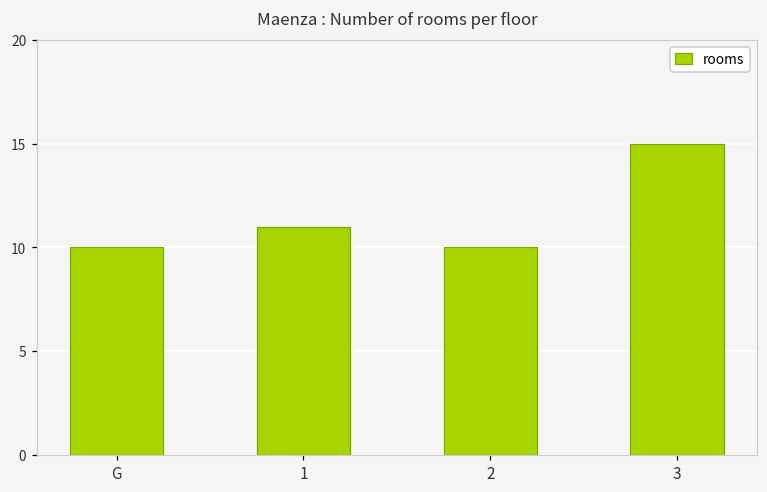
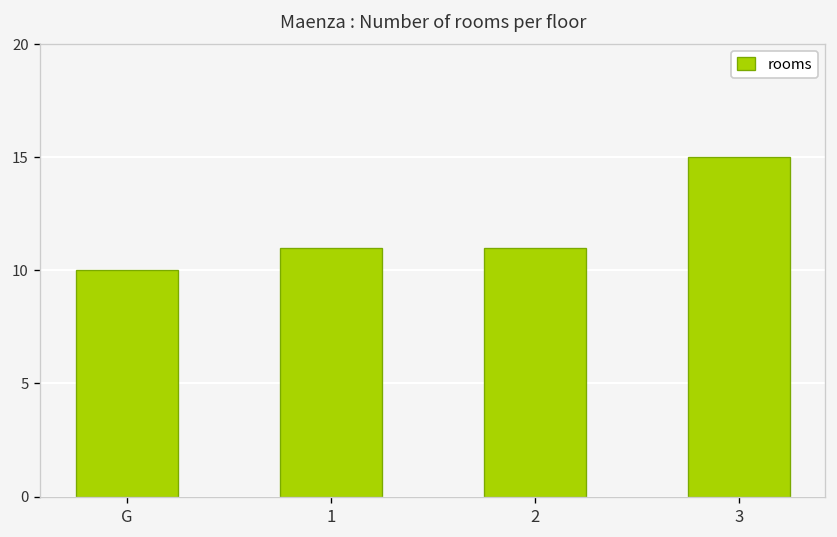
2: 10 -> 11
